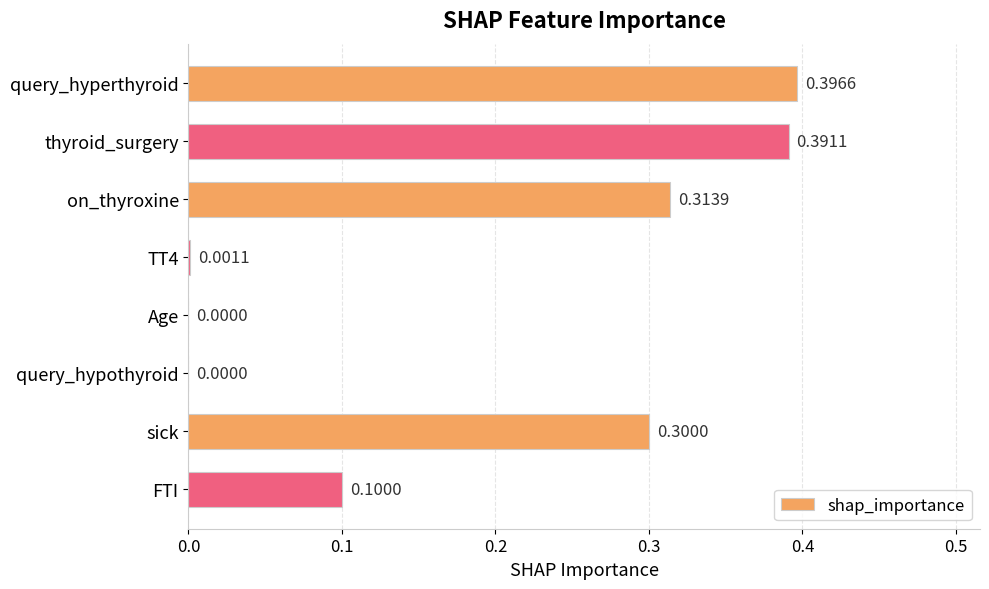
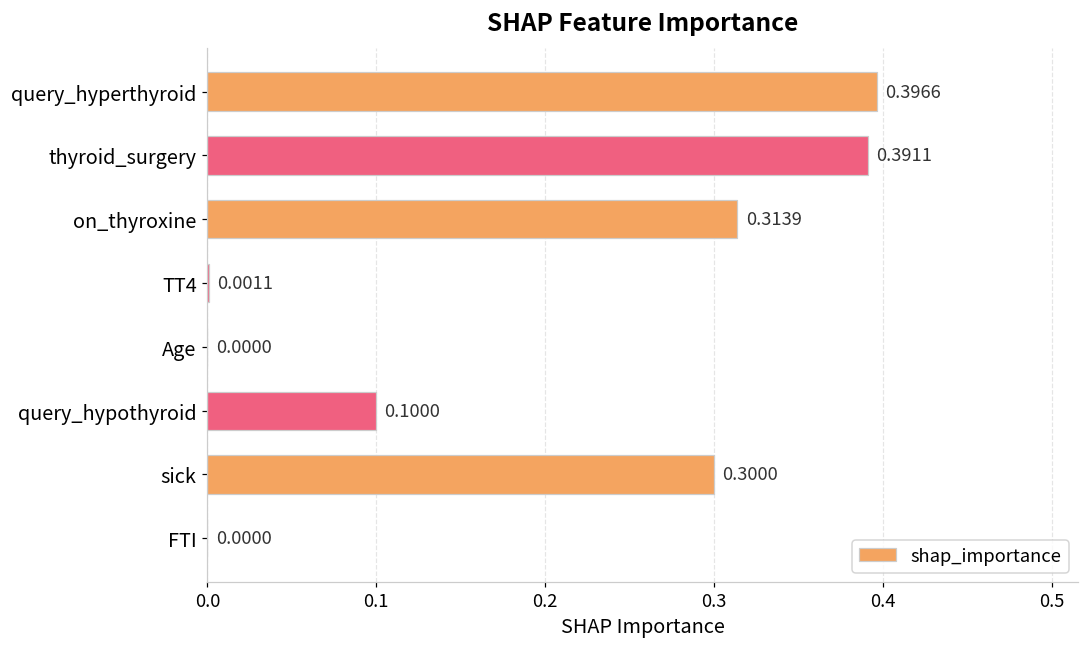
query_hypothyroid: 0.0000 -> 0.1000
FTI: 0.1000 -> 0.0000
